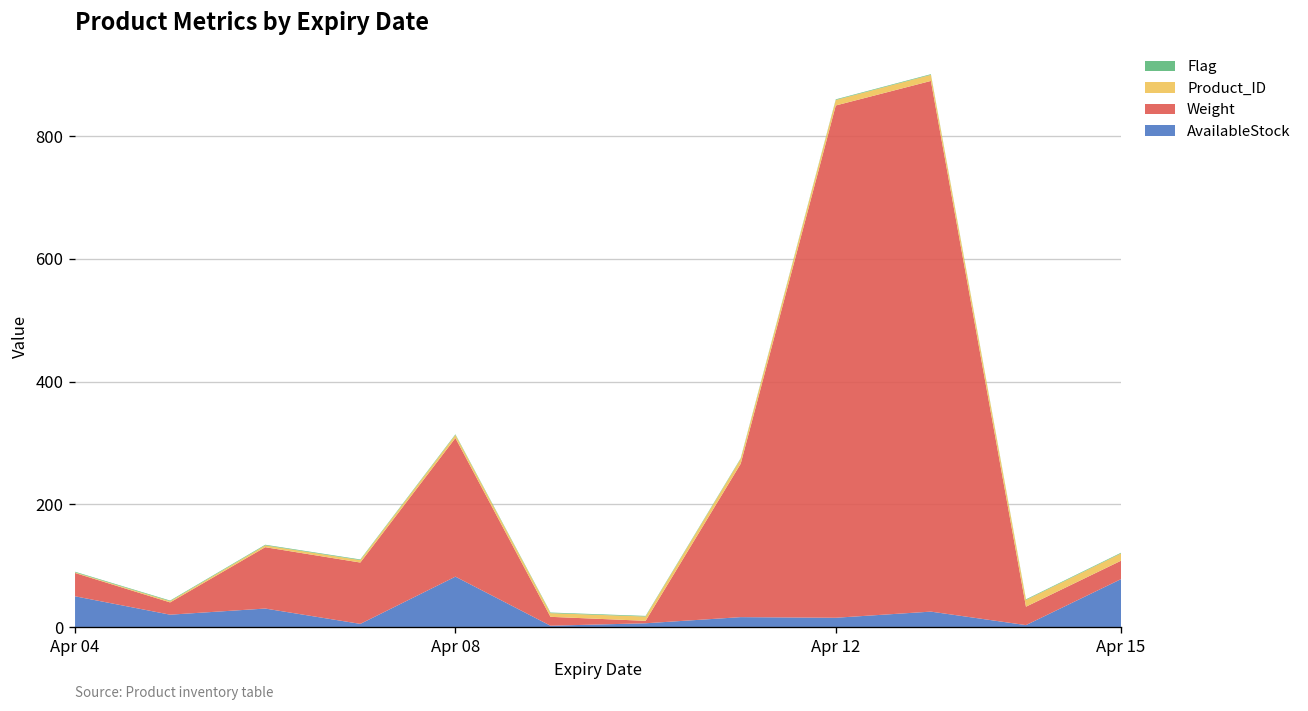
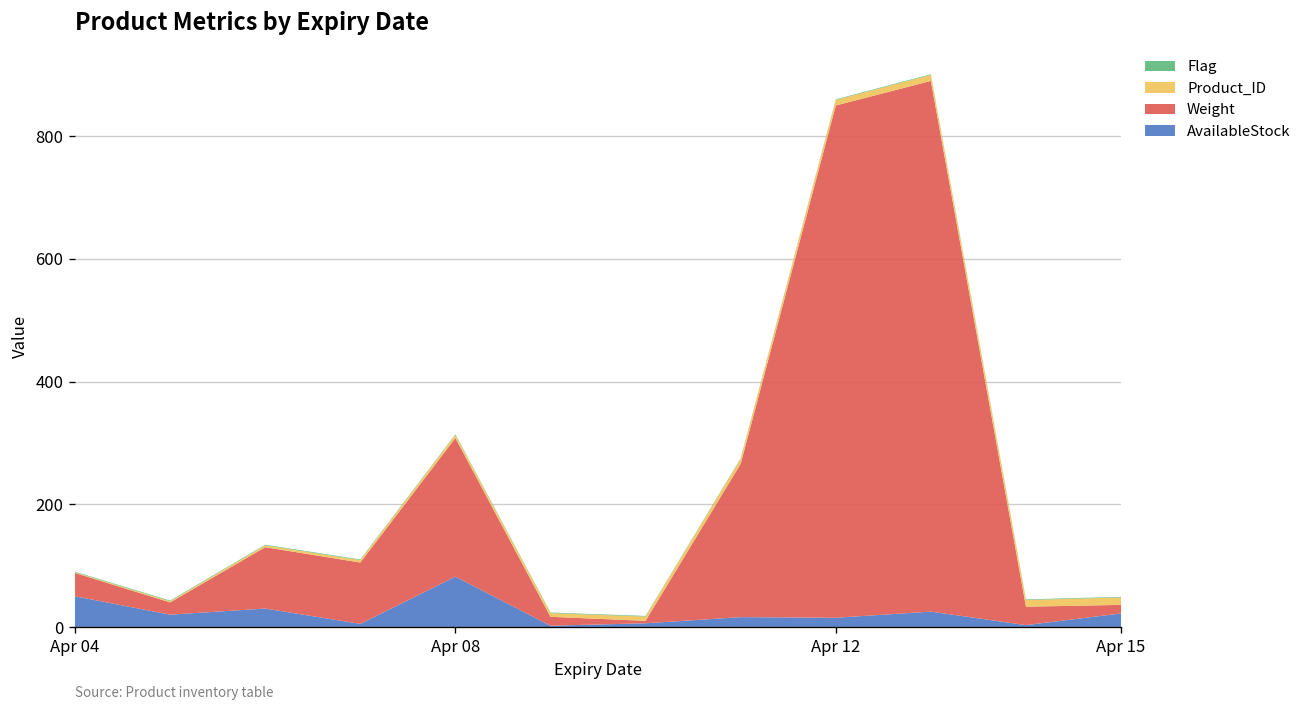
AvailableStock, Apr 15: 80 -> 20
Weight, Apr 15: 30 -> 10
